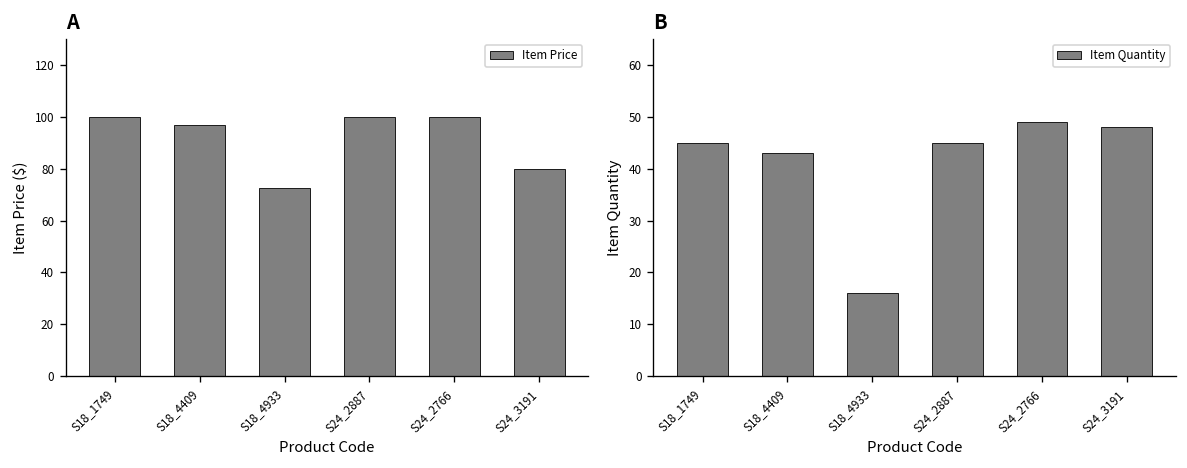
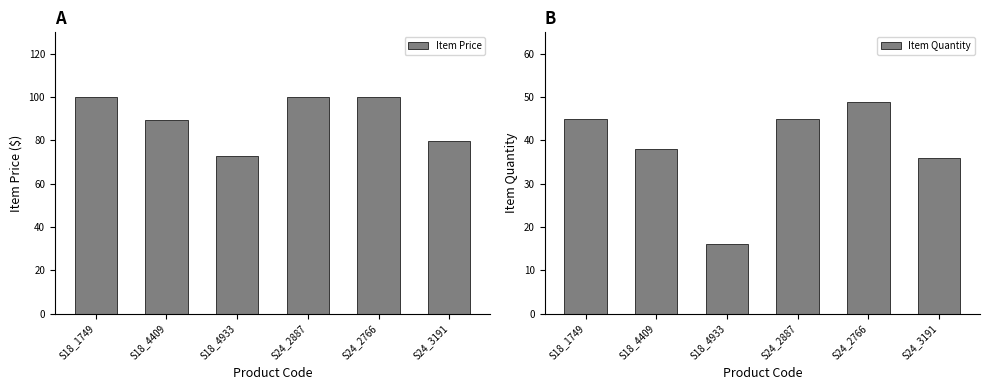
A, S18_4409: 97 -> 89
B, S18_4409: 43 -> 38
B, S24_3191: 48 -> 36
